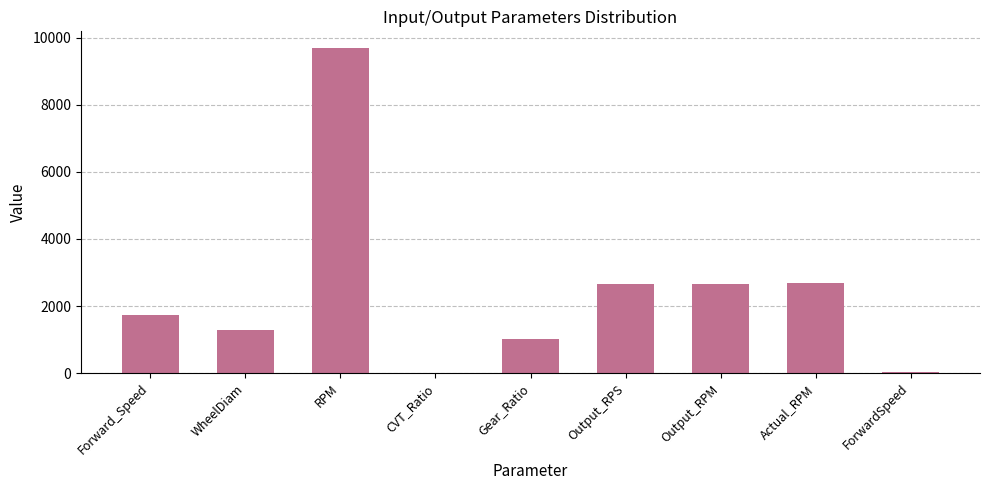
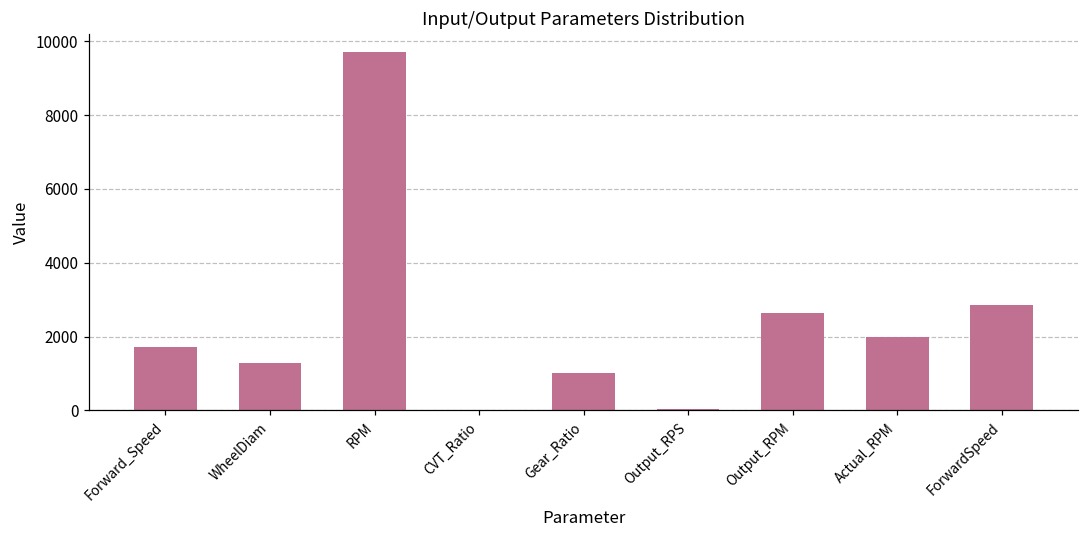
Output_RPS: 2700 -> 0
Actual_RPM: 2700 -> 2000
ForwardSpeed: 0 -> 2900
